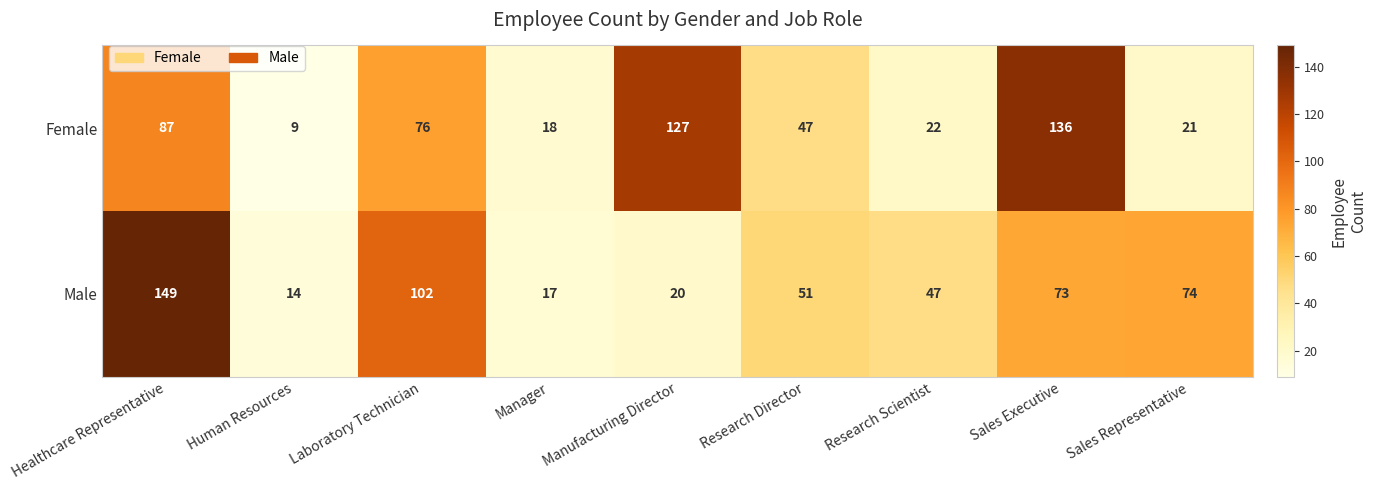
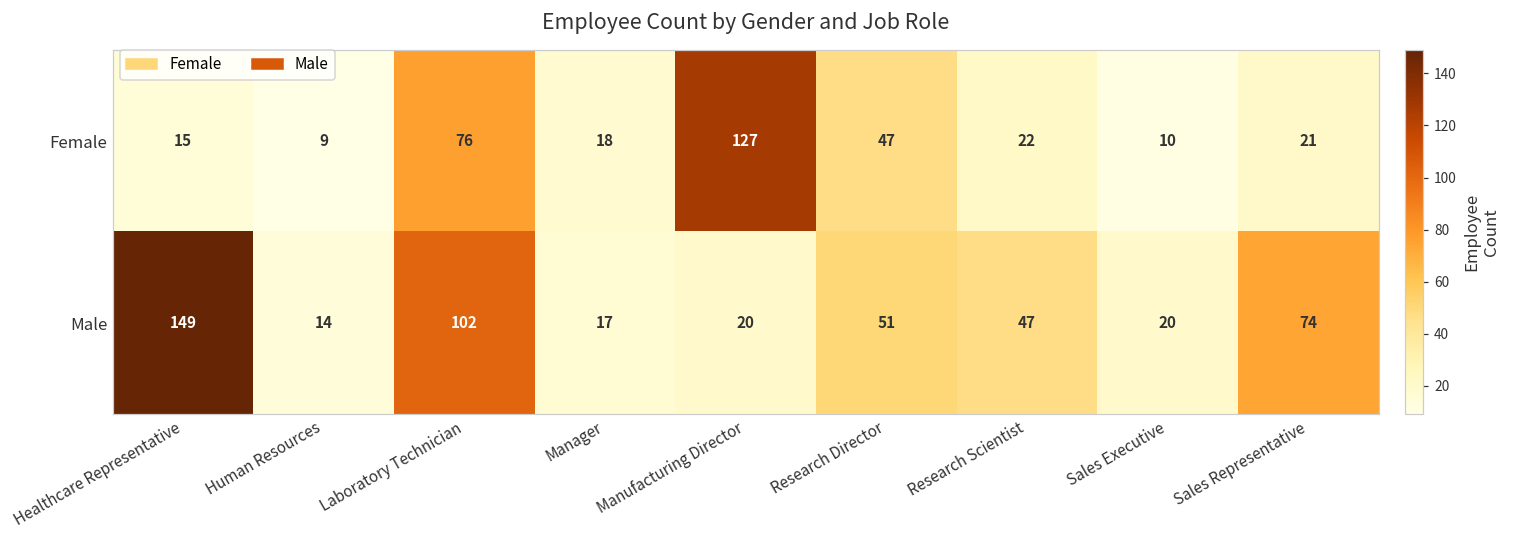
Female, Healthcare Representative: 87 -> 15
Female, Sales Executive: 136 -> 10
Male, Sales Executive: 73 -> 20
